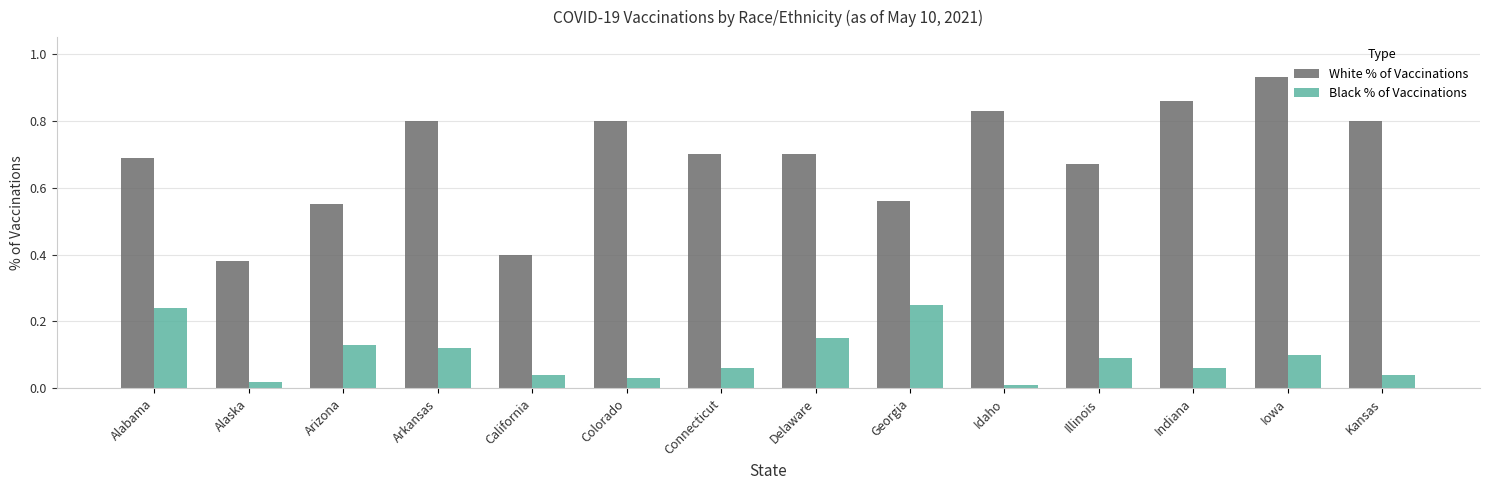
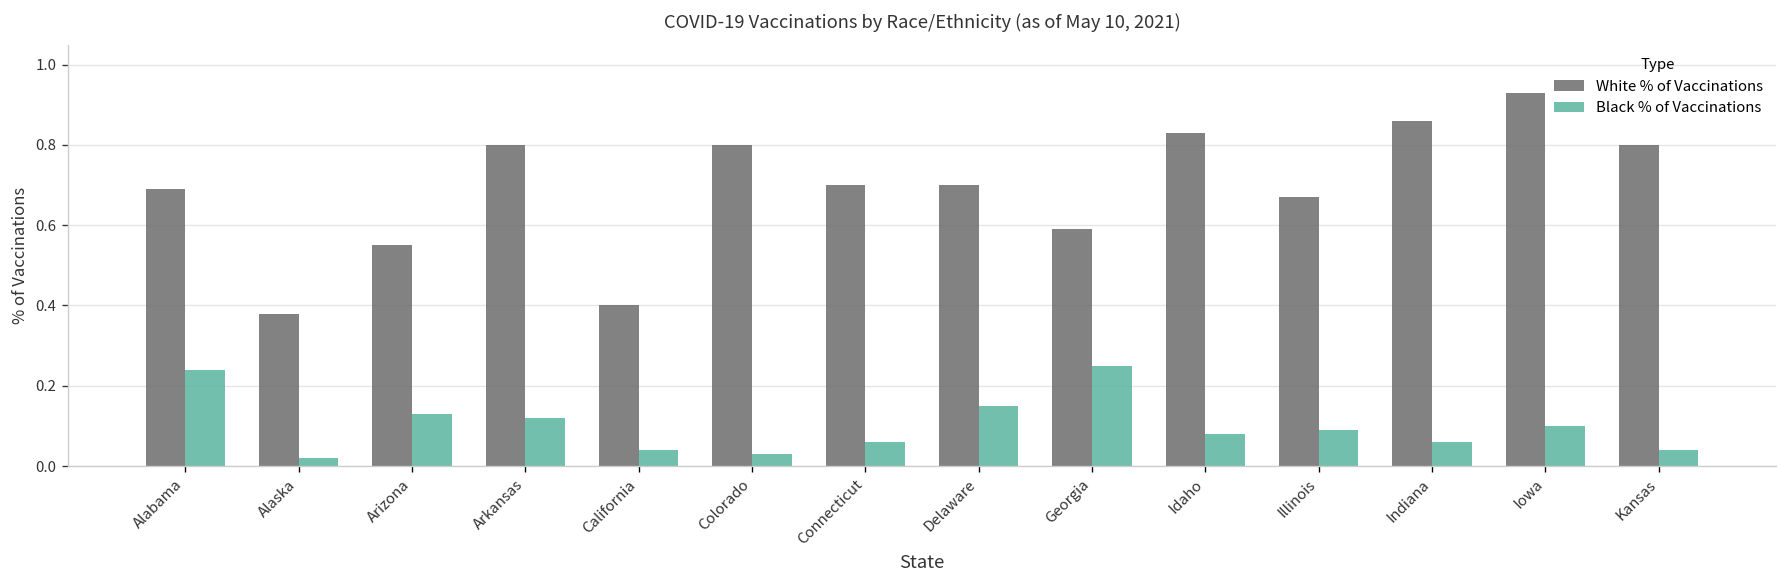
White % of Vaccinations, Georgia: 0.56 -> 0.59
Black % of Vaccinations, Idaho: 0.01 -> 0.08
